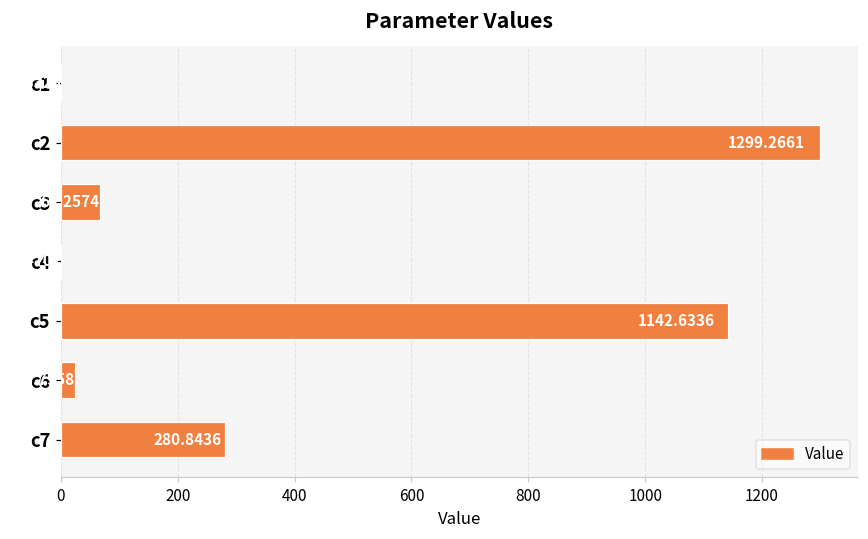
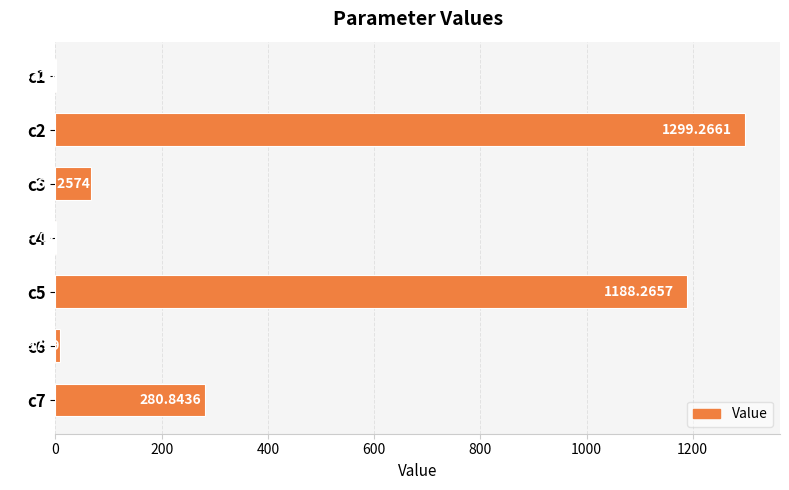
c5: 1142.6336 -> 1188.2657
c6: 20 -> 10
